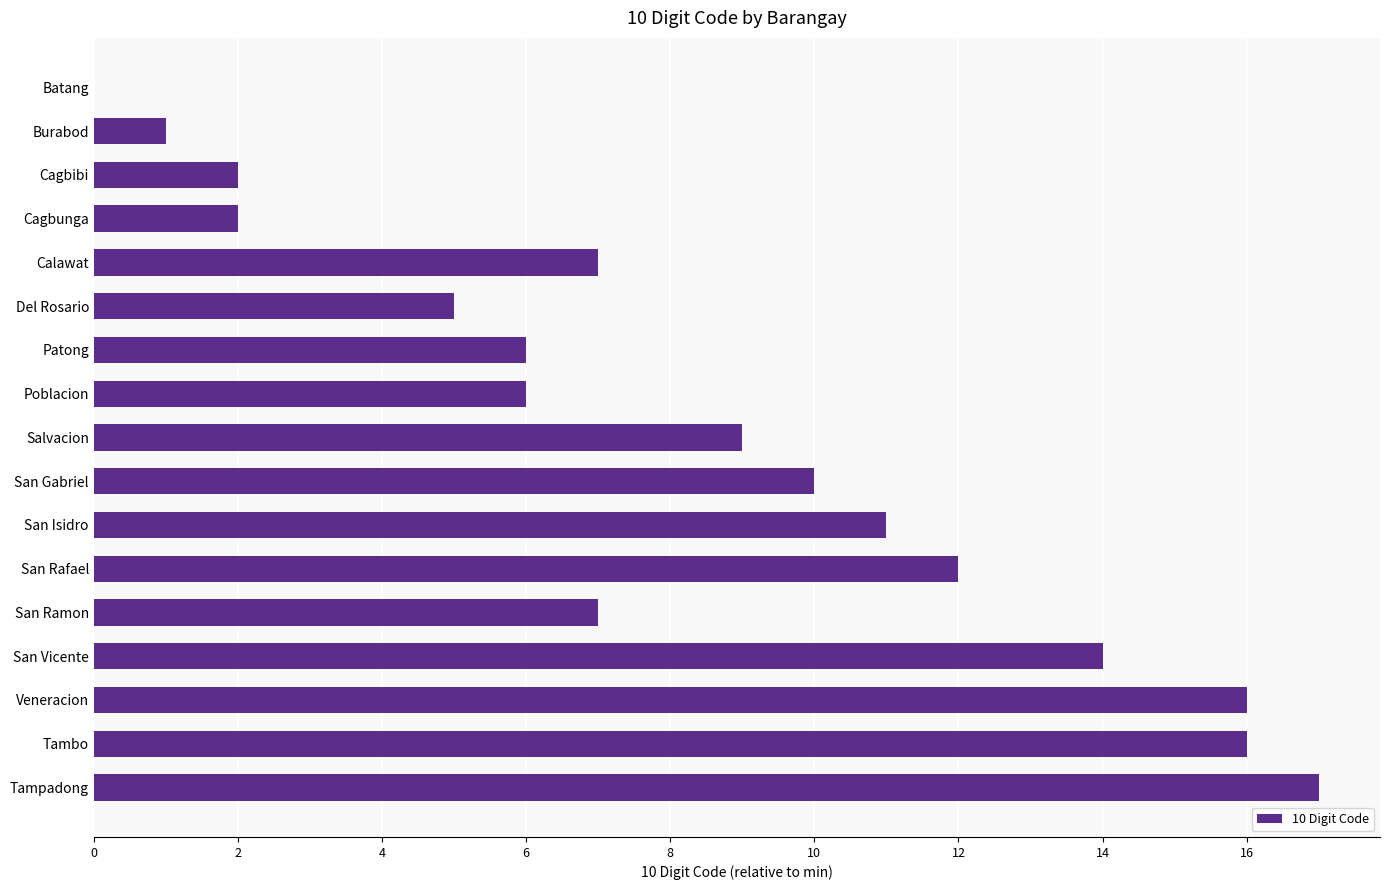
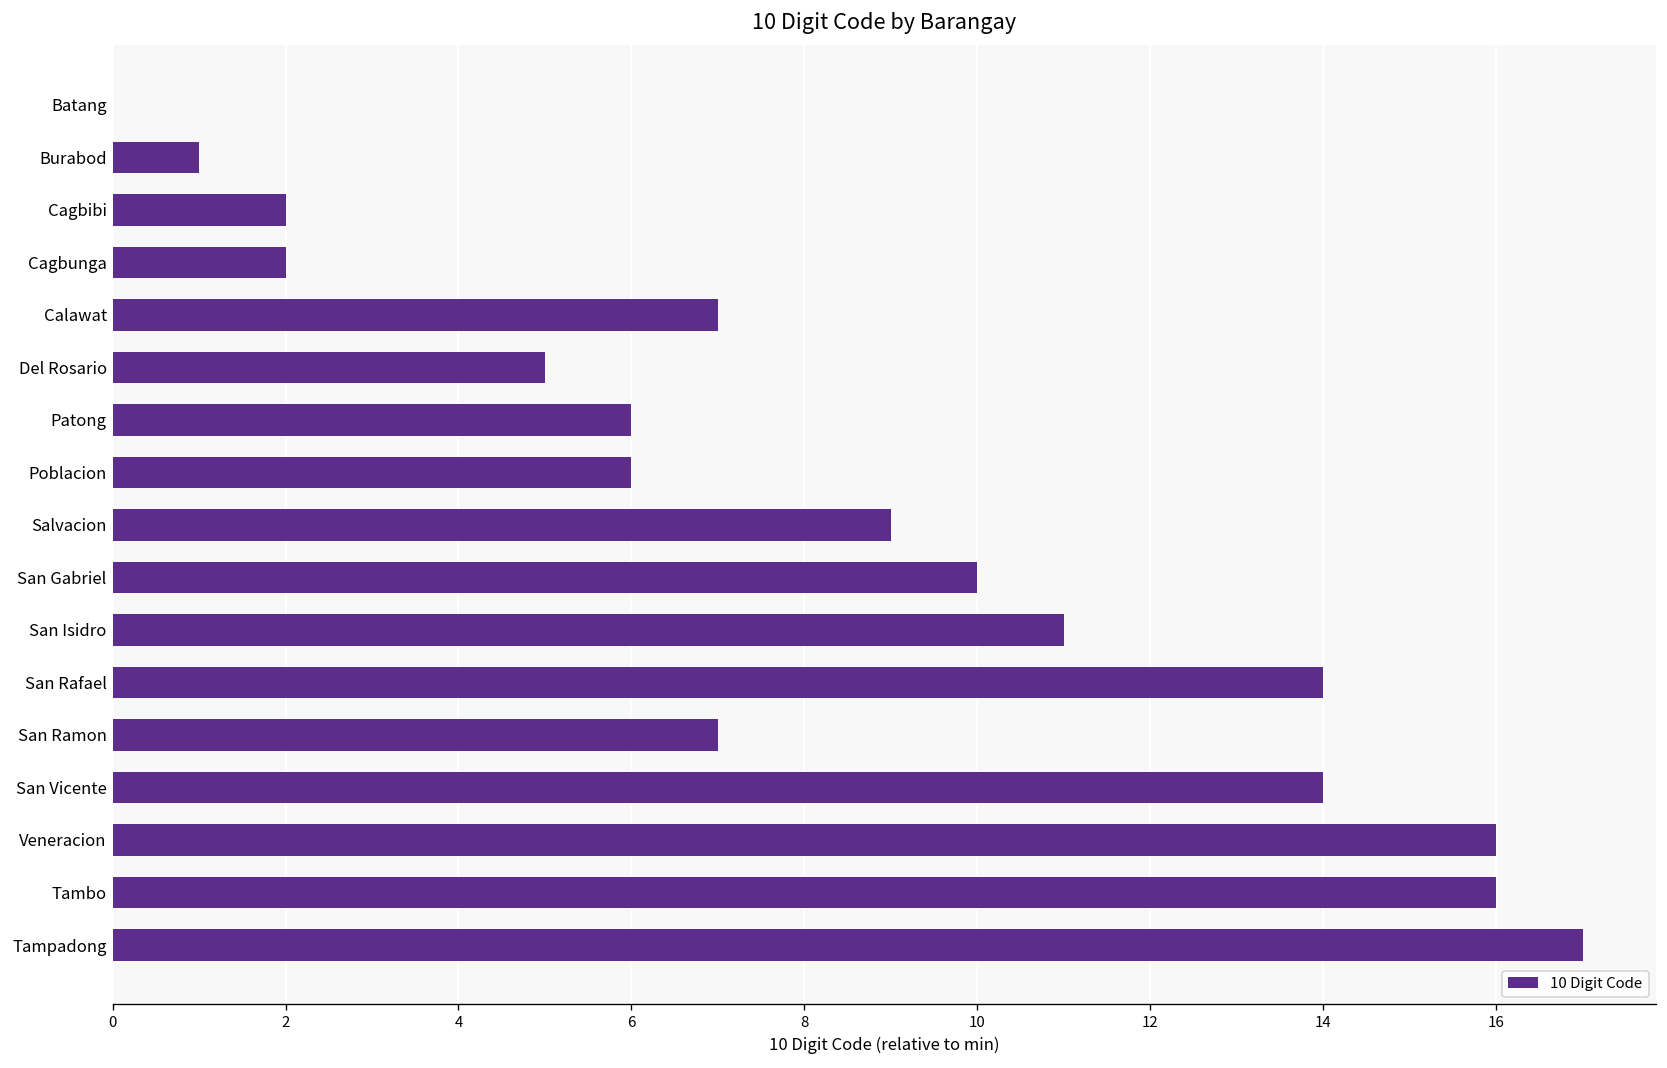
San Rafael: 12.0 -> 14.0
